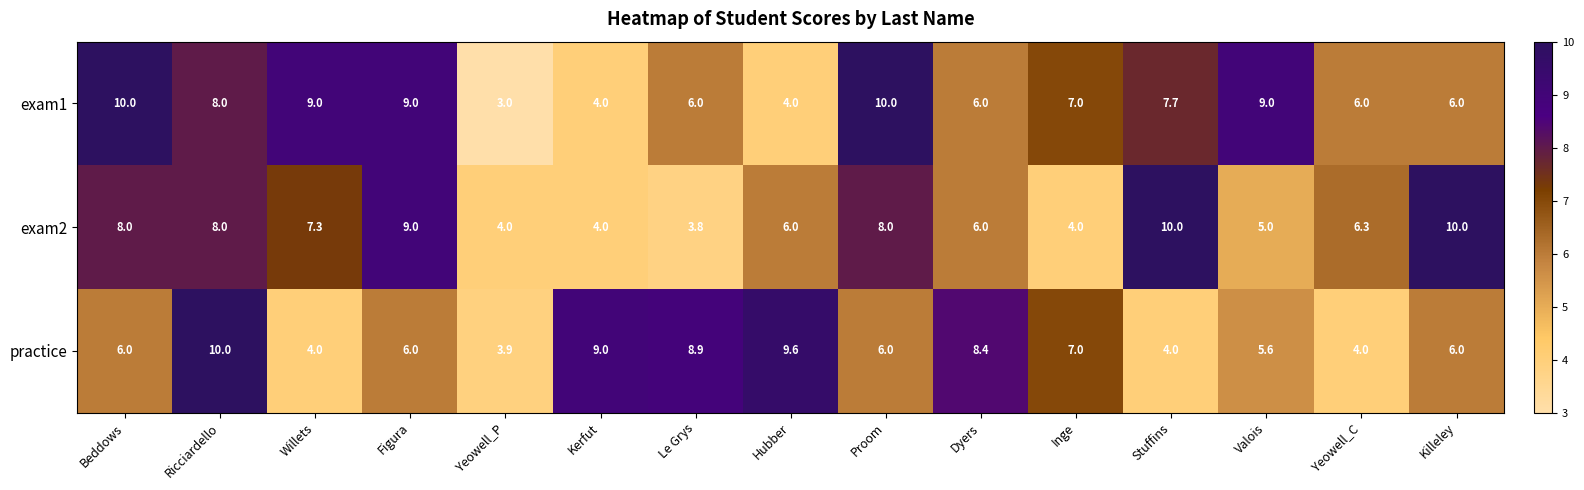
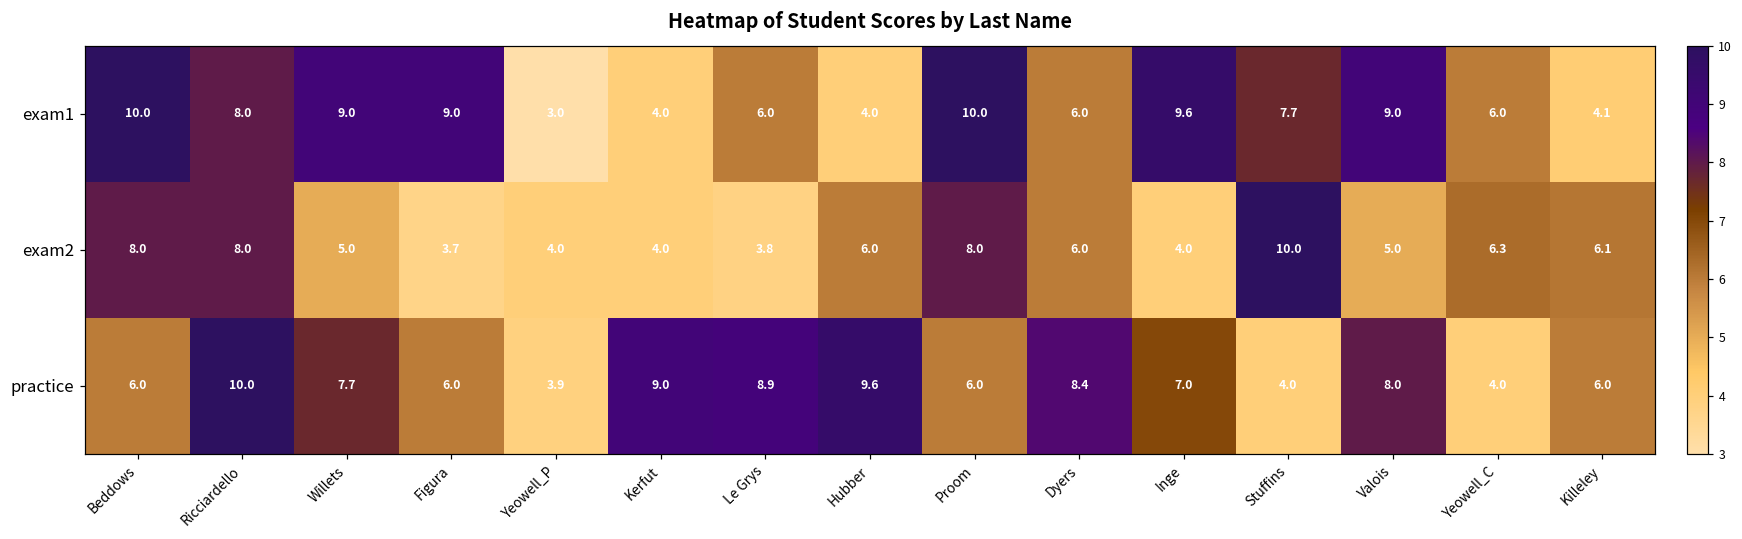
exam1, Inge: 7.0 -> 9.6
exam1, Killeley: 6.0 -> 4.1
exam2, Willets: 7.3 -> 5.0
exam2, Figura: 9.0 -> 3.7
exam2, Killeley: 10.0 -> 6.1
practice, Willets: 4.0 -> 7.7
practice, Valois: 5.6 -> 8.0
